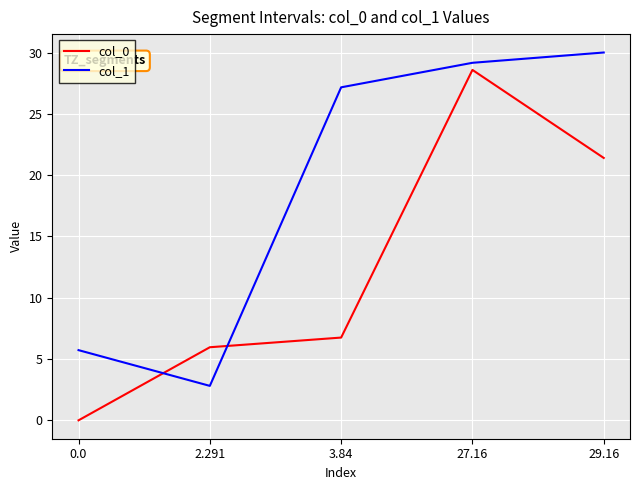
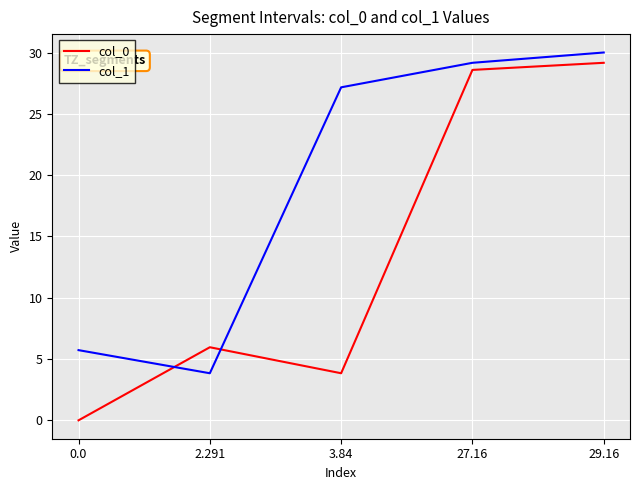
col_1, 2.291: 2.8 -> 3.8
col_0, 3.84: 6.8 -> 3.8
col_0, 29.16: 21.4 -> 29.2
